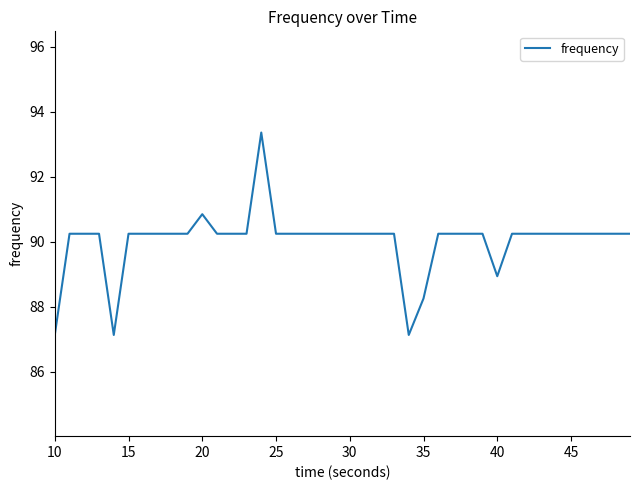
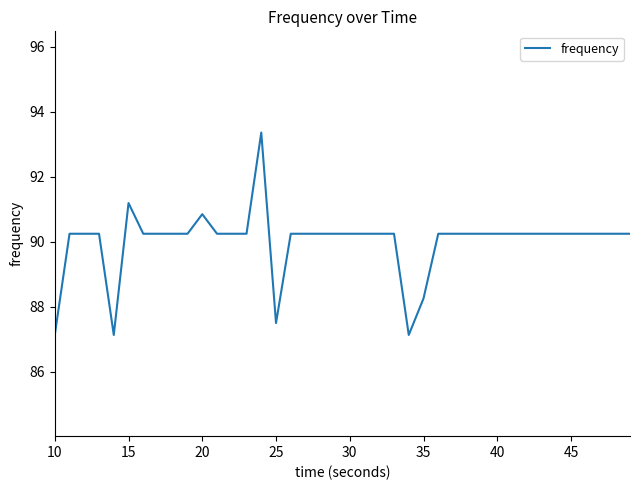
15: 90.2 -> 91.2
25: 90.2 -> 87.5
40: 88.9 -> 90.2
